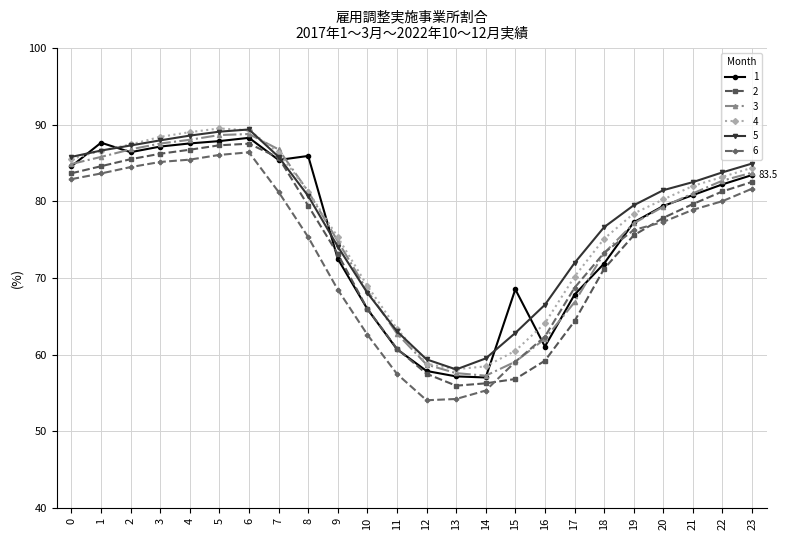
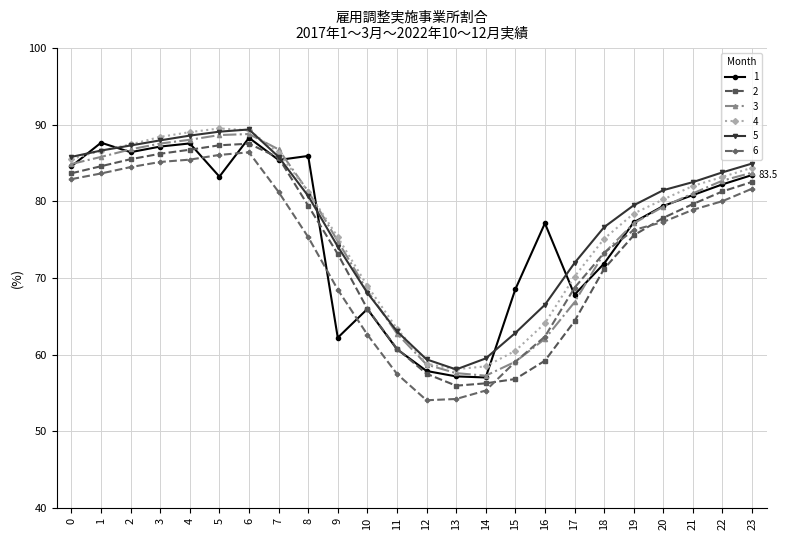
1, 5: 88 -> 83
1, 9: 73 -> 62
1, 16: 61 -> 77
